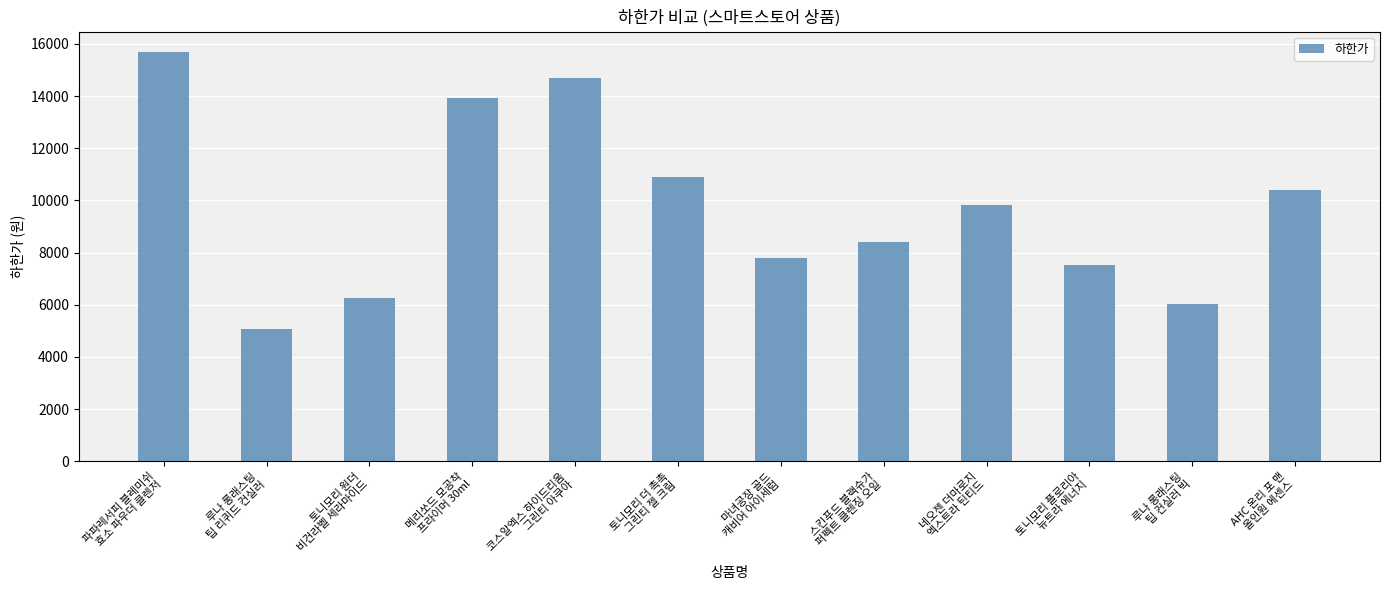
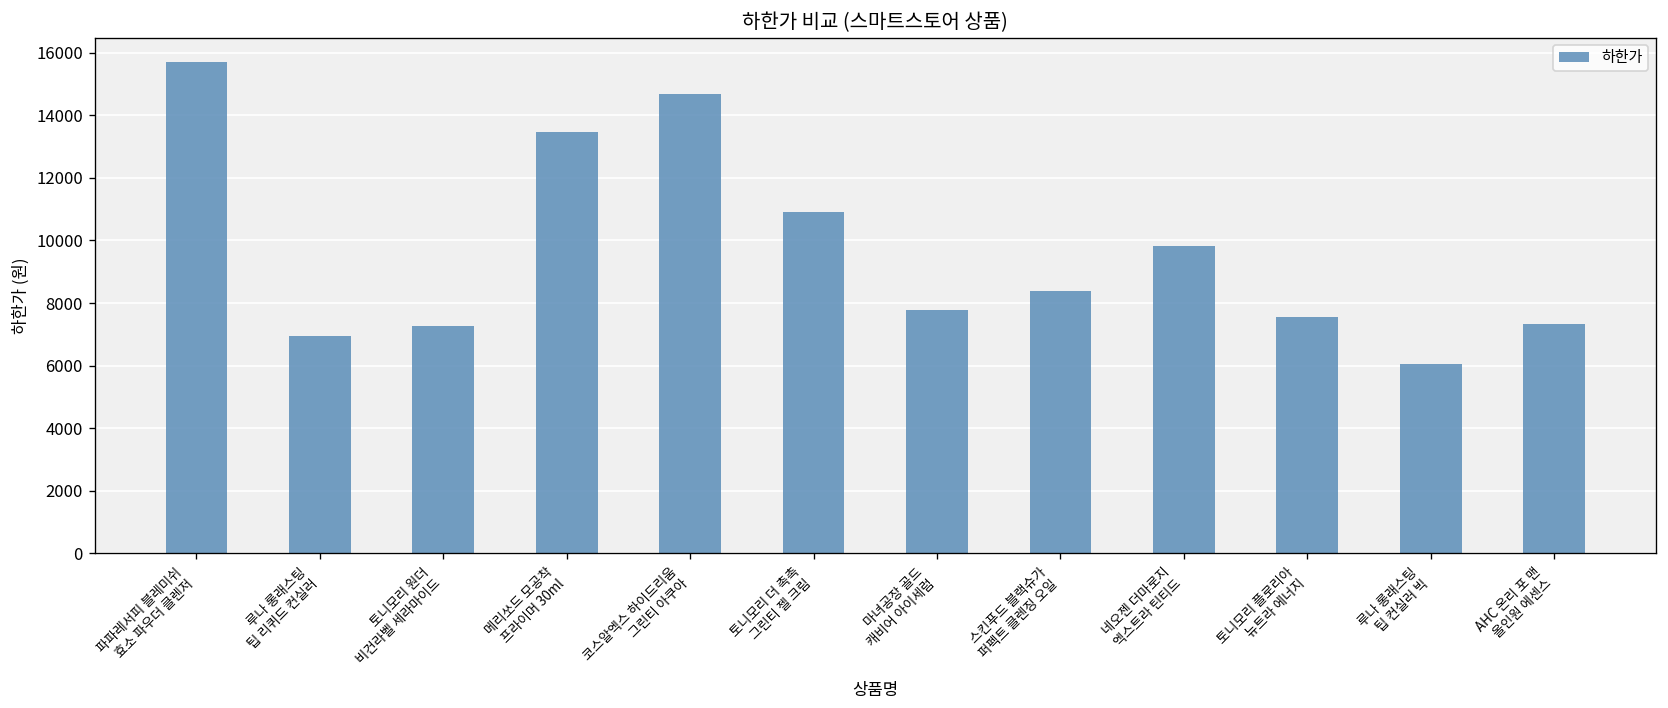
루나 롱래스팅 팁 리퀴드 컨실러: 5100 -> 7000
토니모리 원더 비건라벨 세라마이드: 6300 -> 7300
메리쏘드 모공착 프라이머 30ml: 13900 -> 13500
AHC 온리 포 맨 올인원 에센스: 10400 -> 7300
